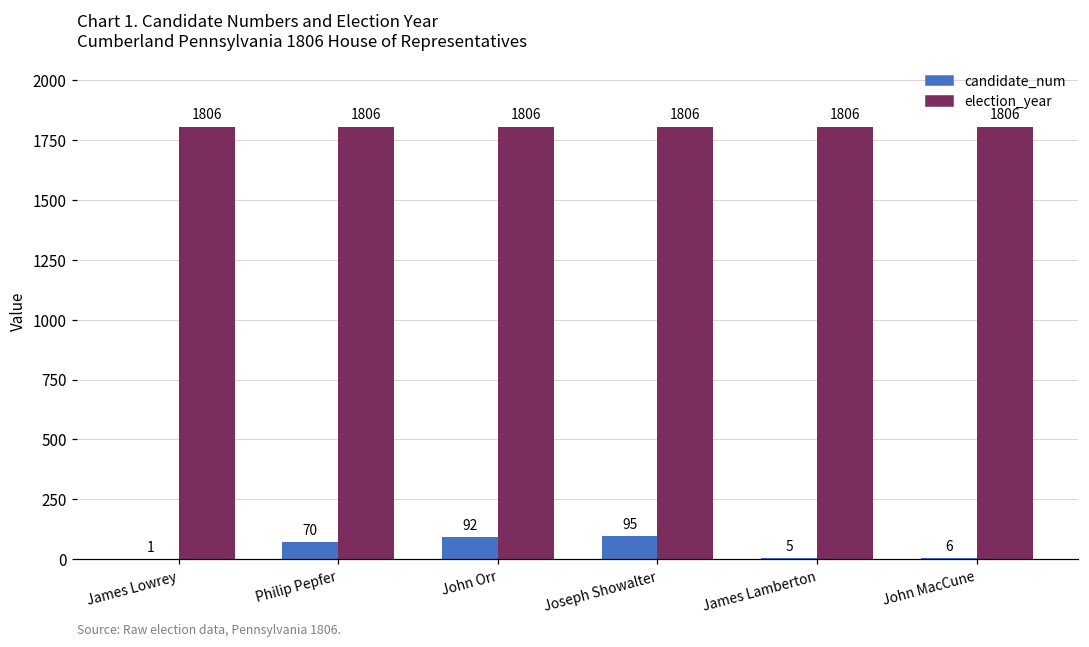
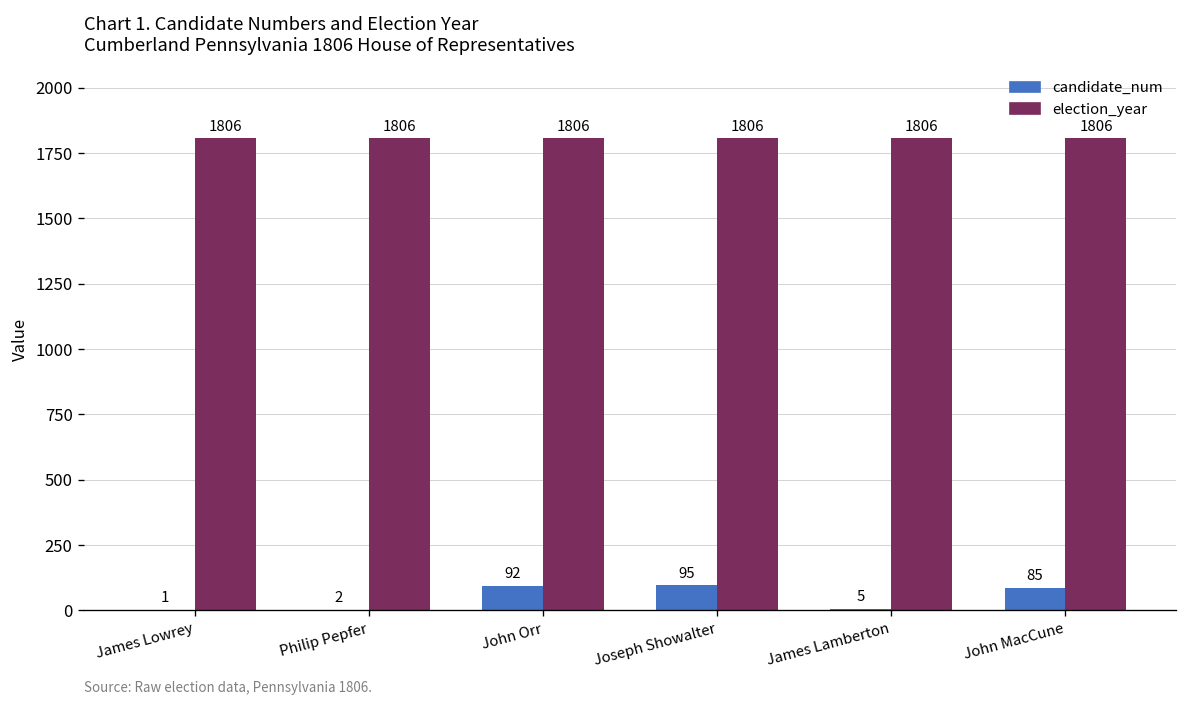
candidate_num, Philip Pepfer: 70 -> 2
candidate_num, John MacCune: 6 -> 85
